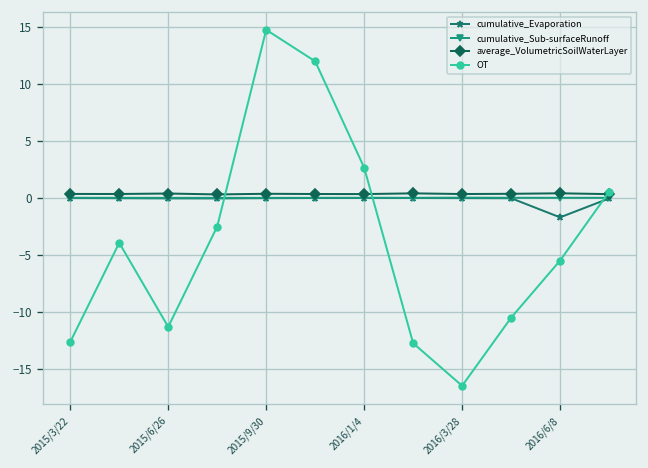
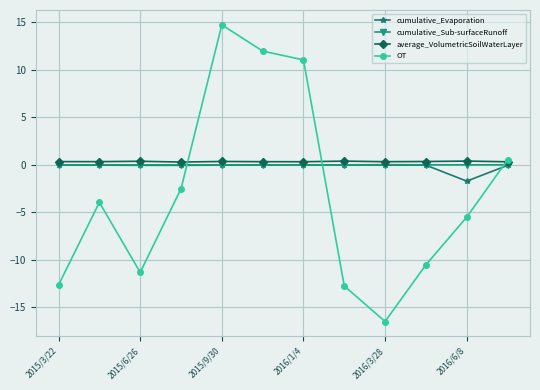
OT, 2016/1/4: 3 -> 11
